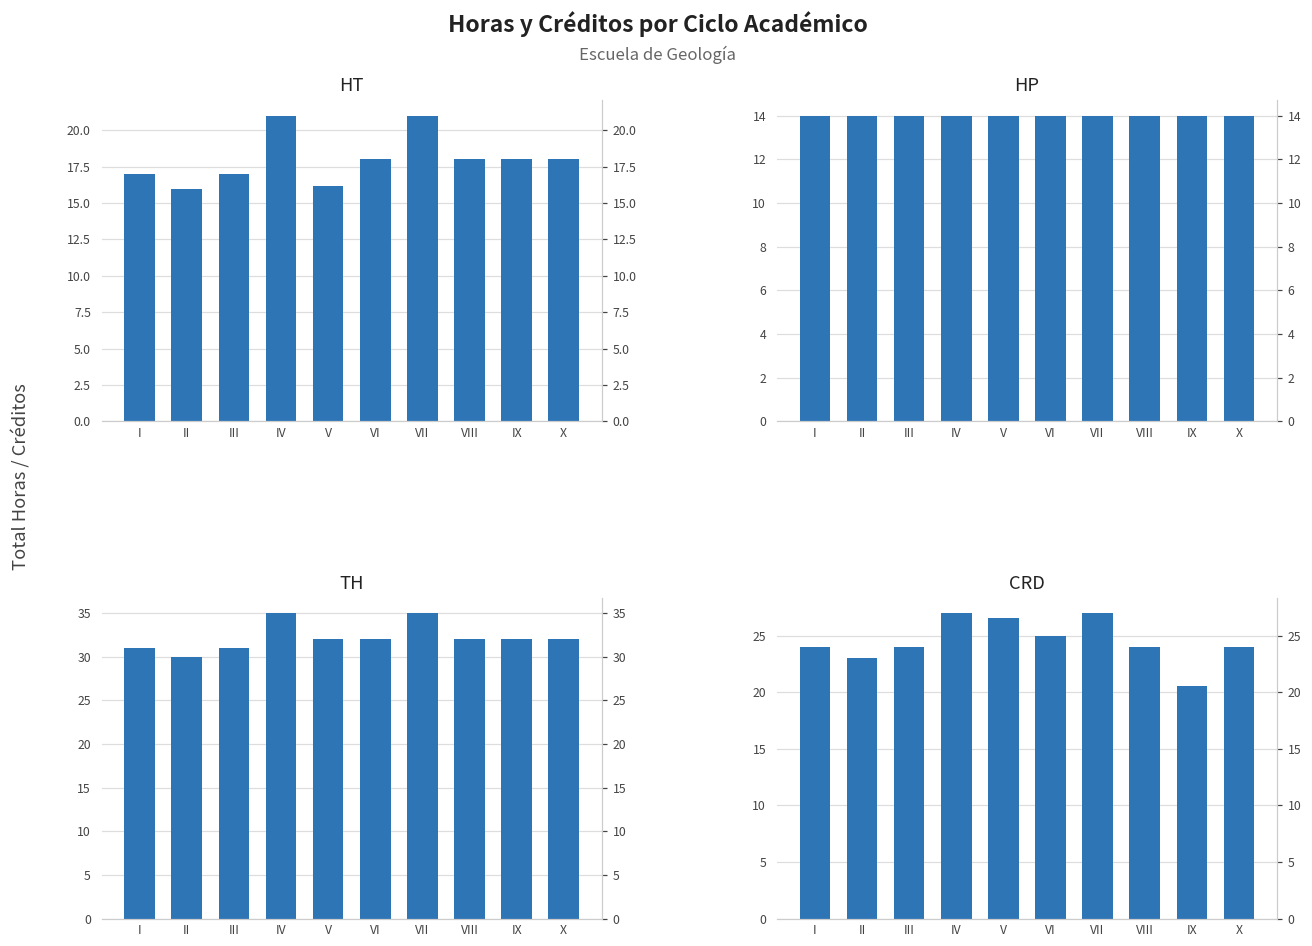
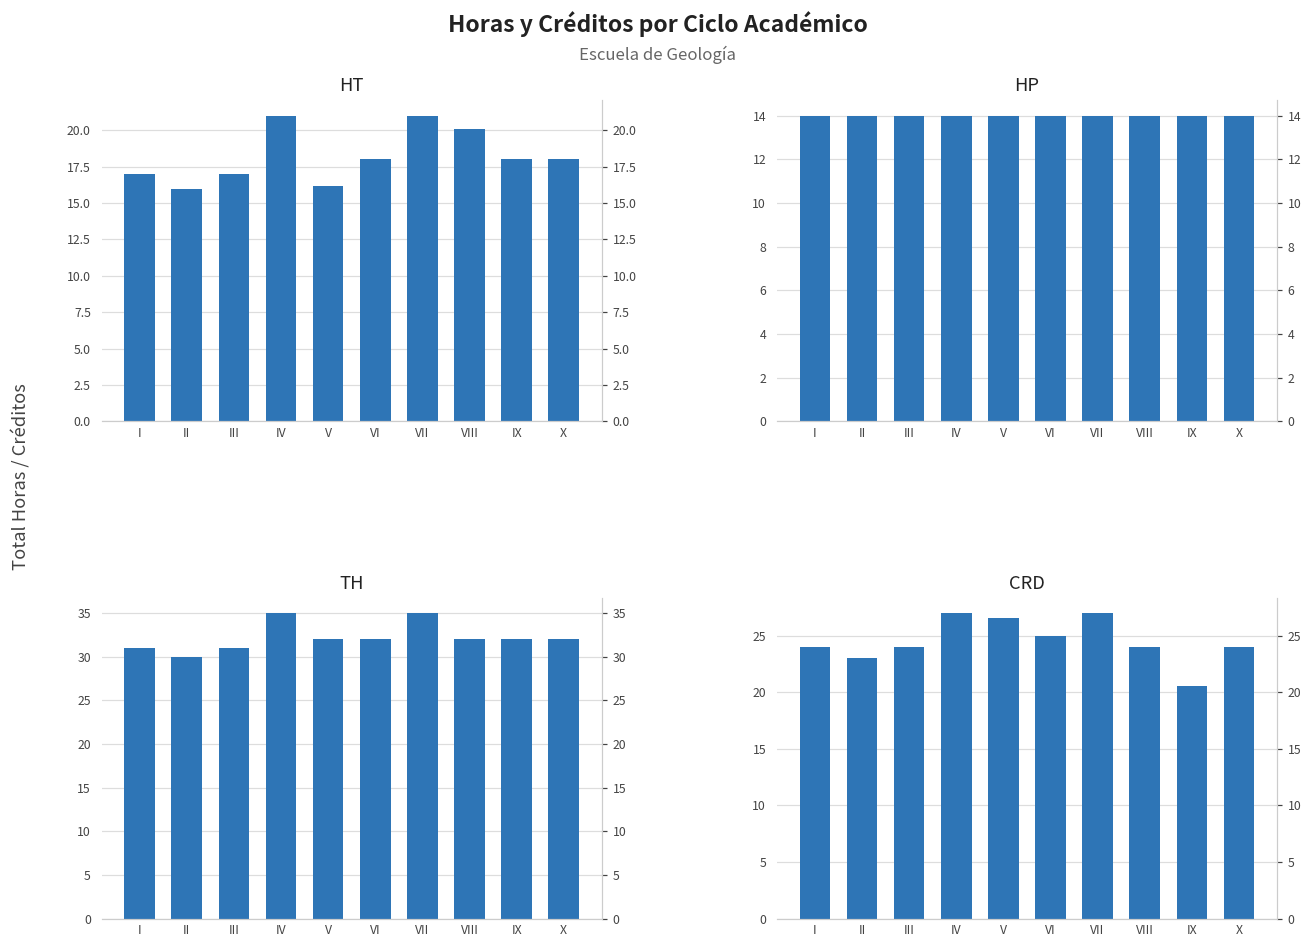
HT, VIII: 18.0 -> 20.1
